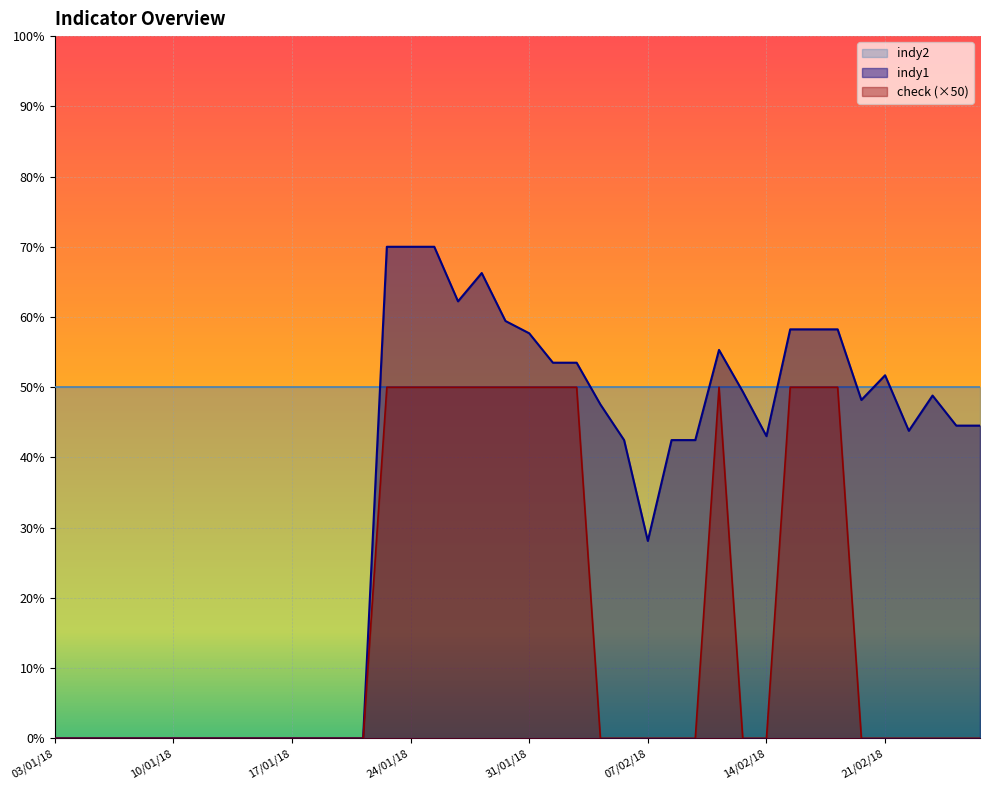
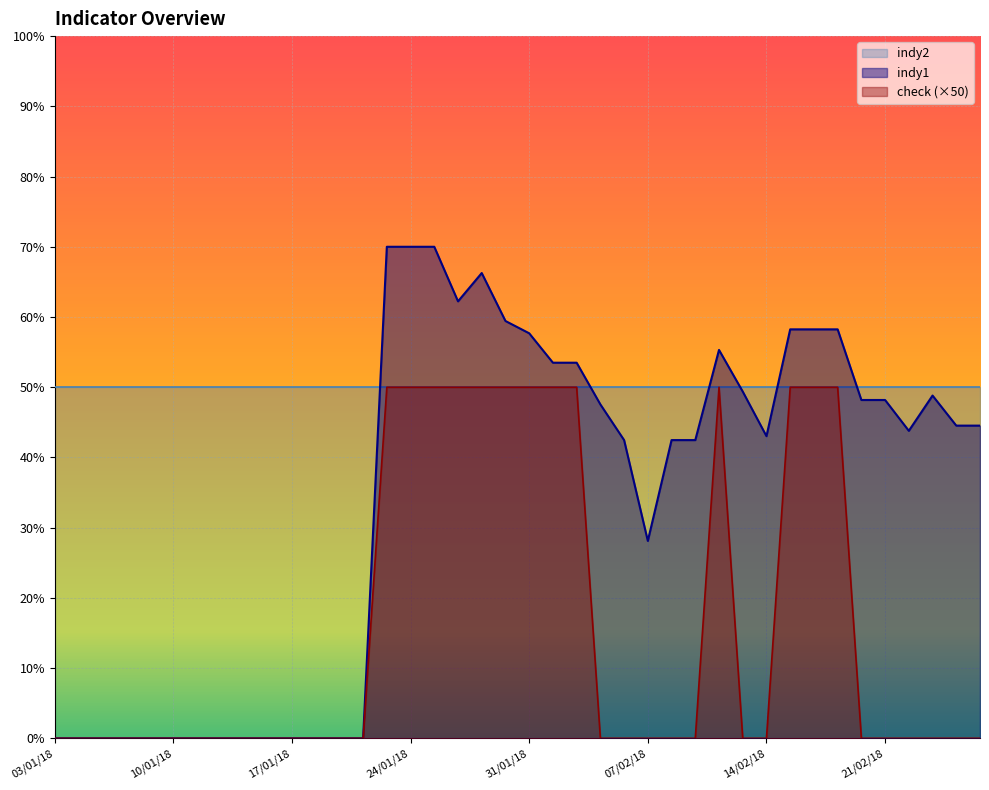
indy1, 21/02/18: 52% -> 48%
